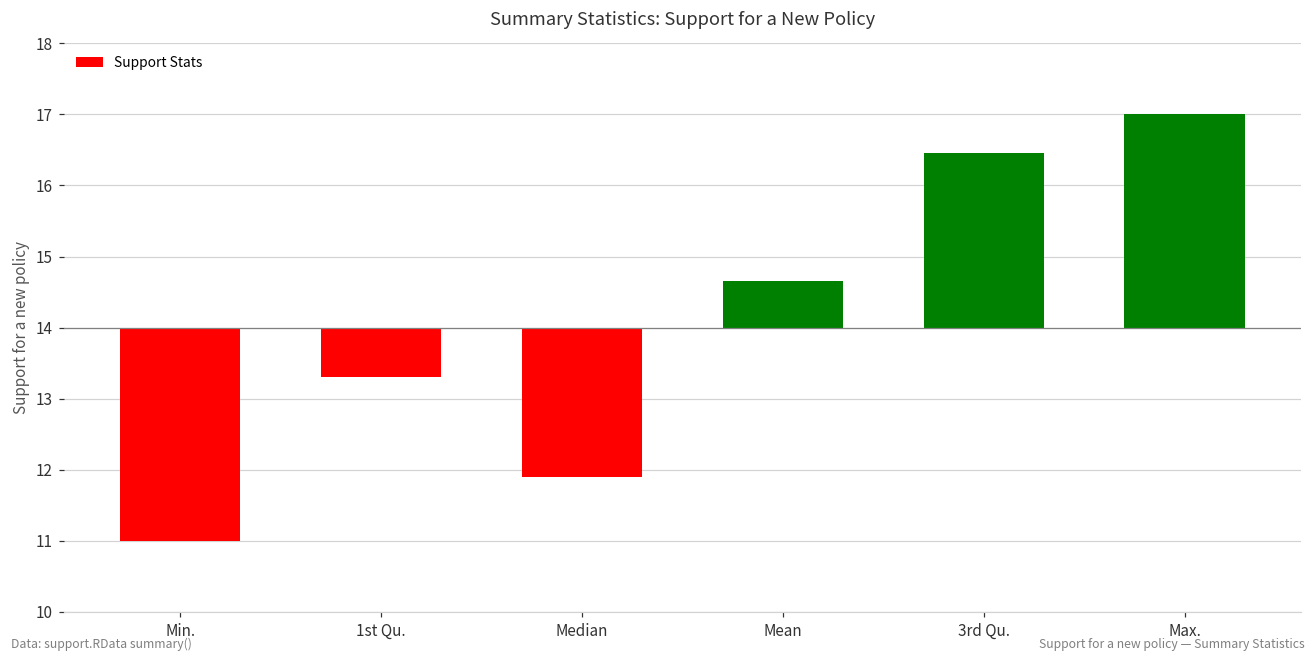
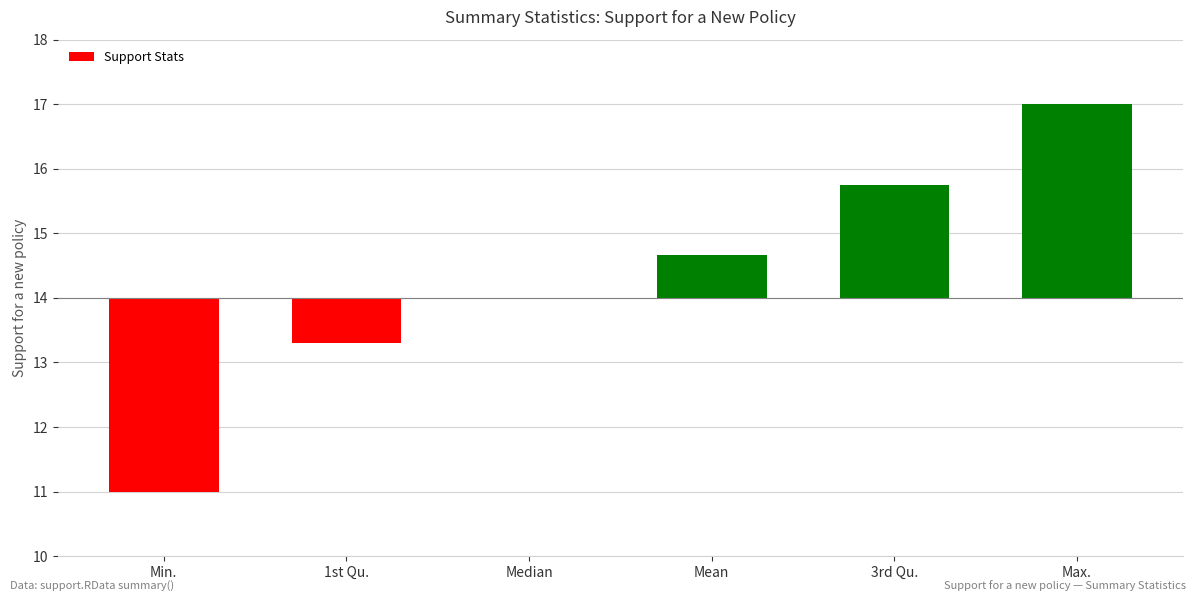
Median: 11.9 -> 14.0
3rd Qu.: 16.5 -> 15.8
